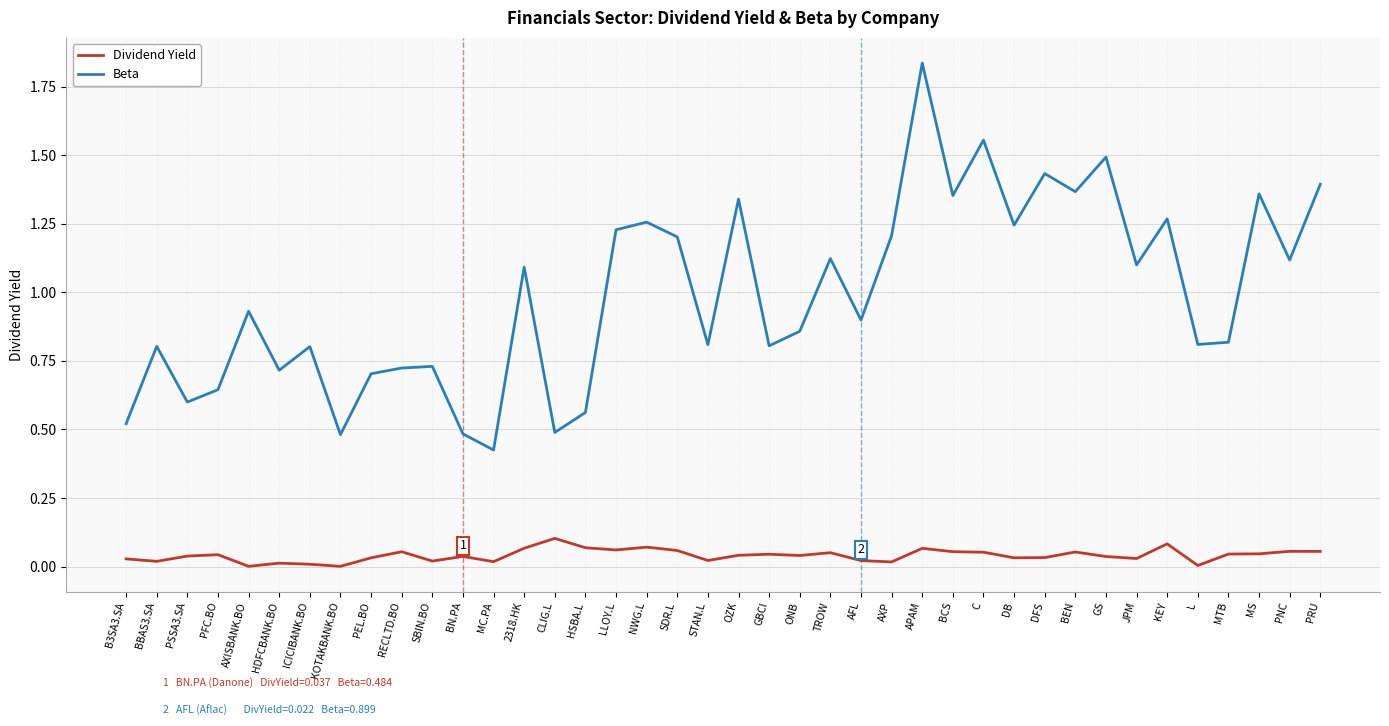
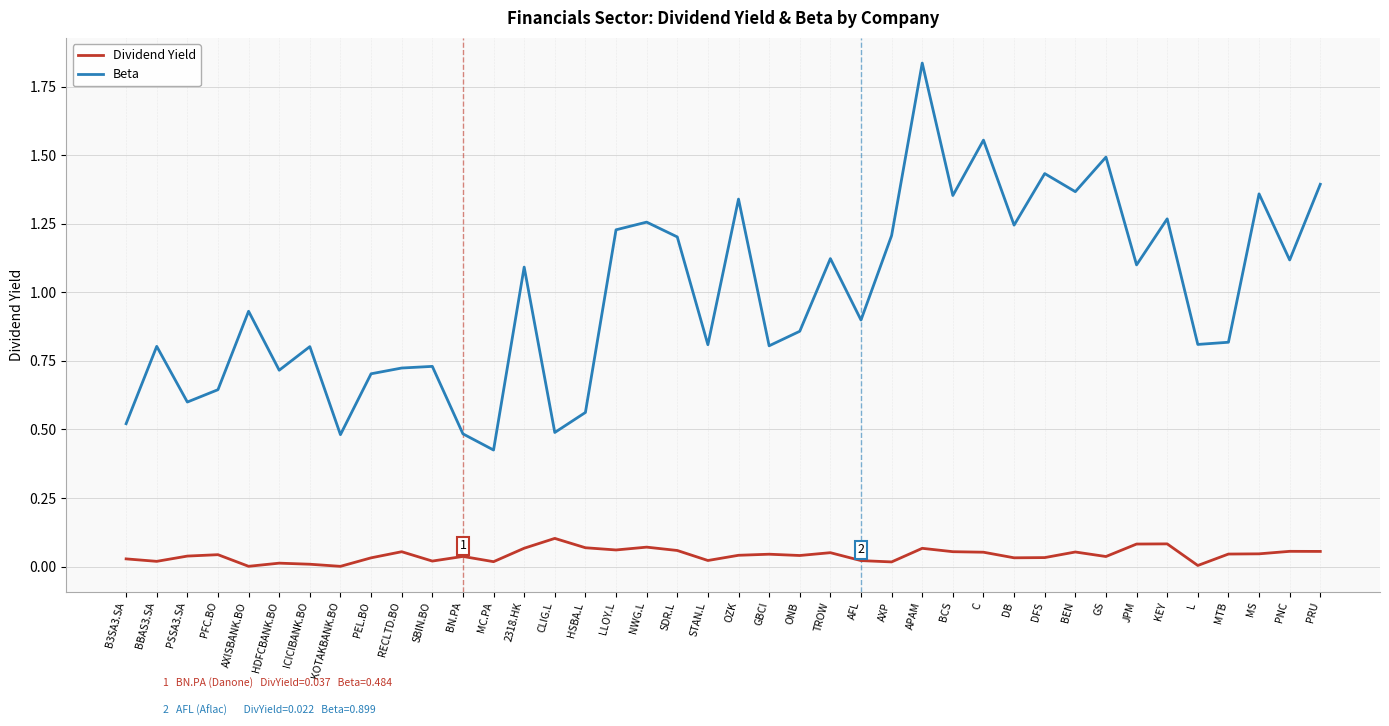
Dividend Yield, JPM: 0.03 -> 0.08
